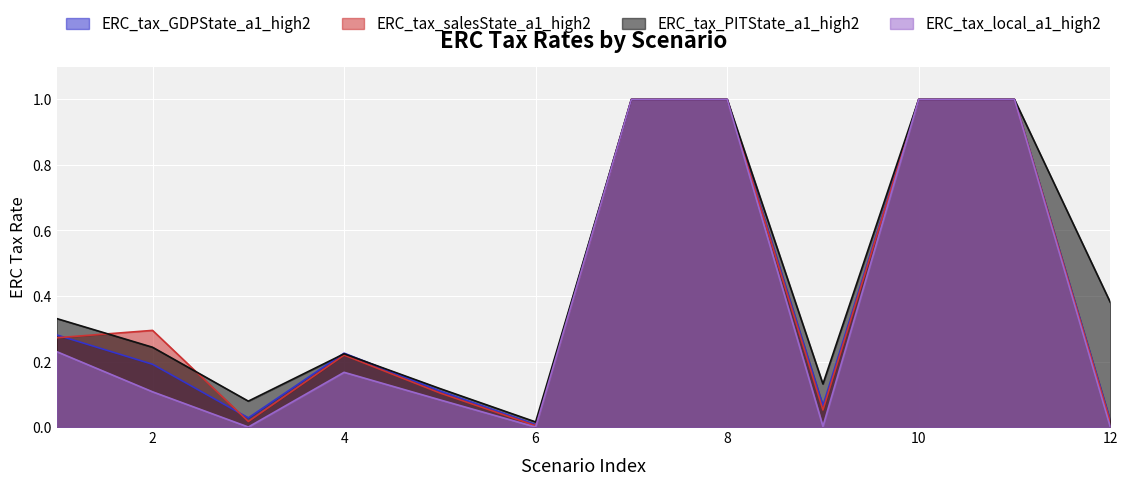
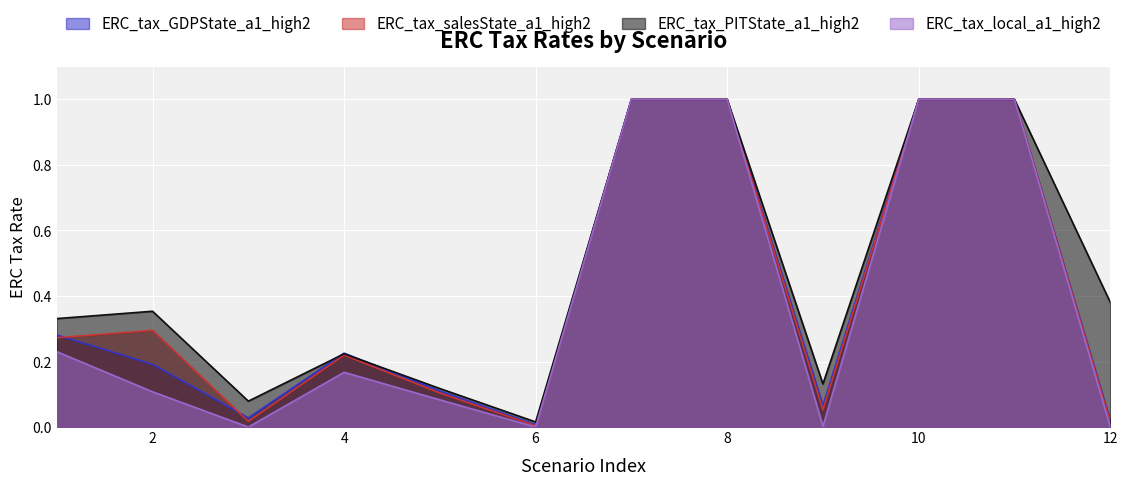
ERC_tax_PITState_a1_high2, 2: 0.24 -> 0.35
